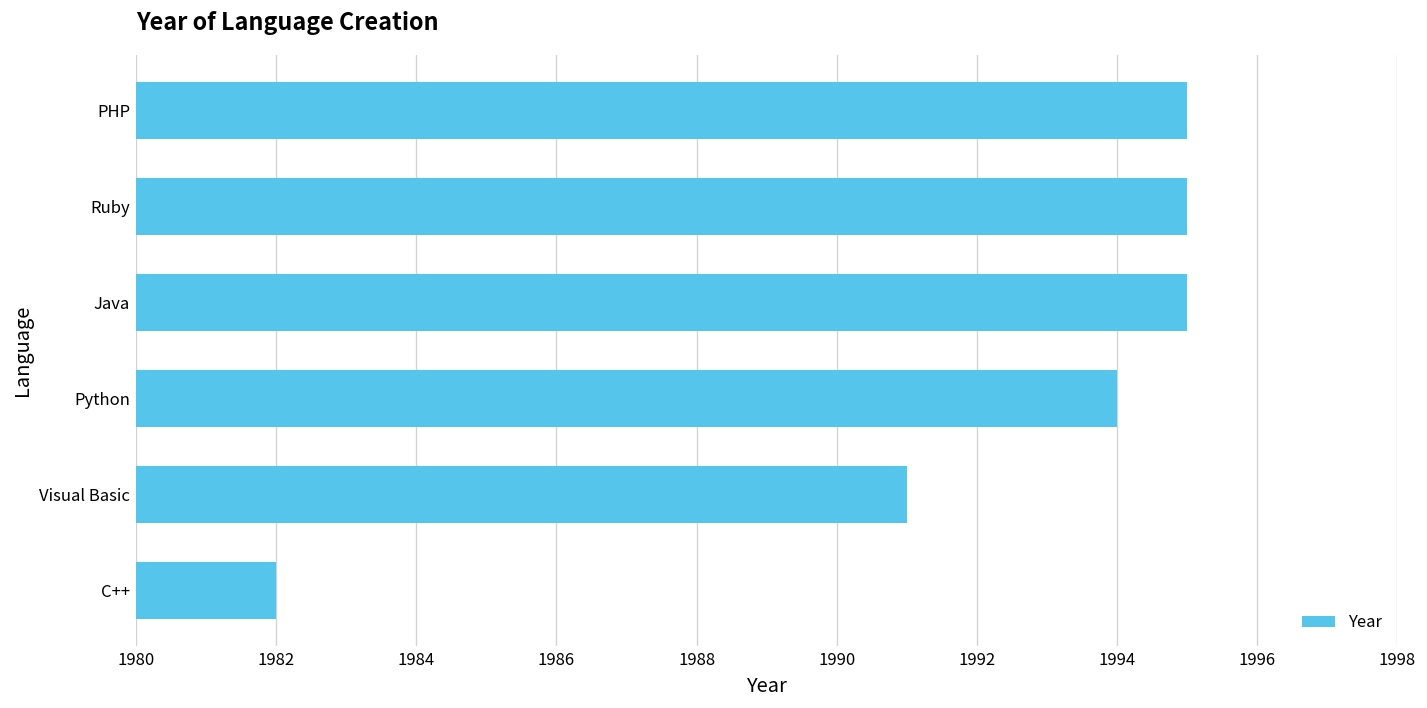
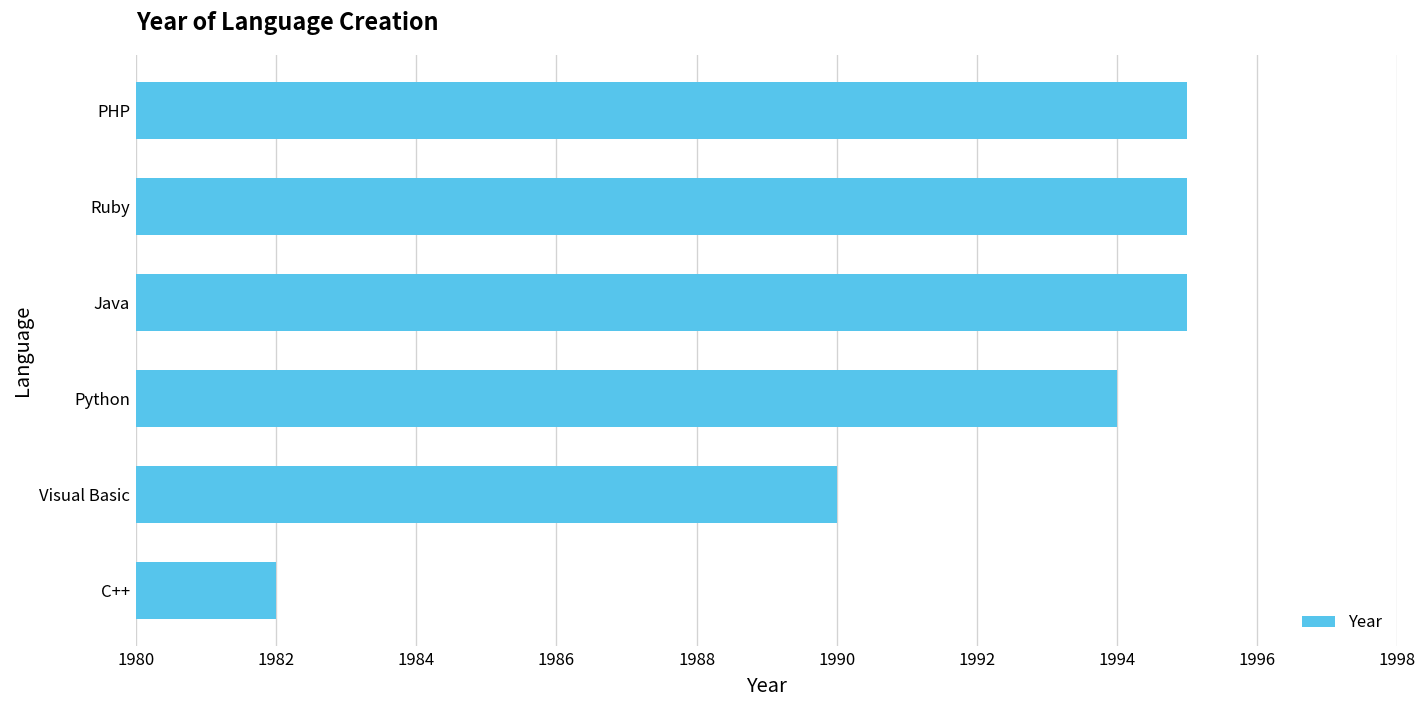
Visual Basic: 1991 -> 1990
